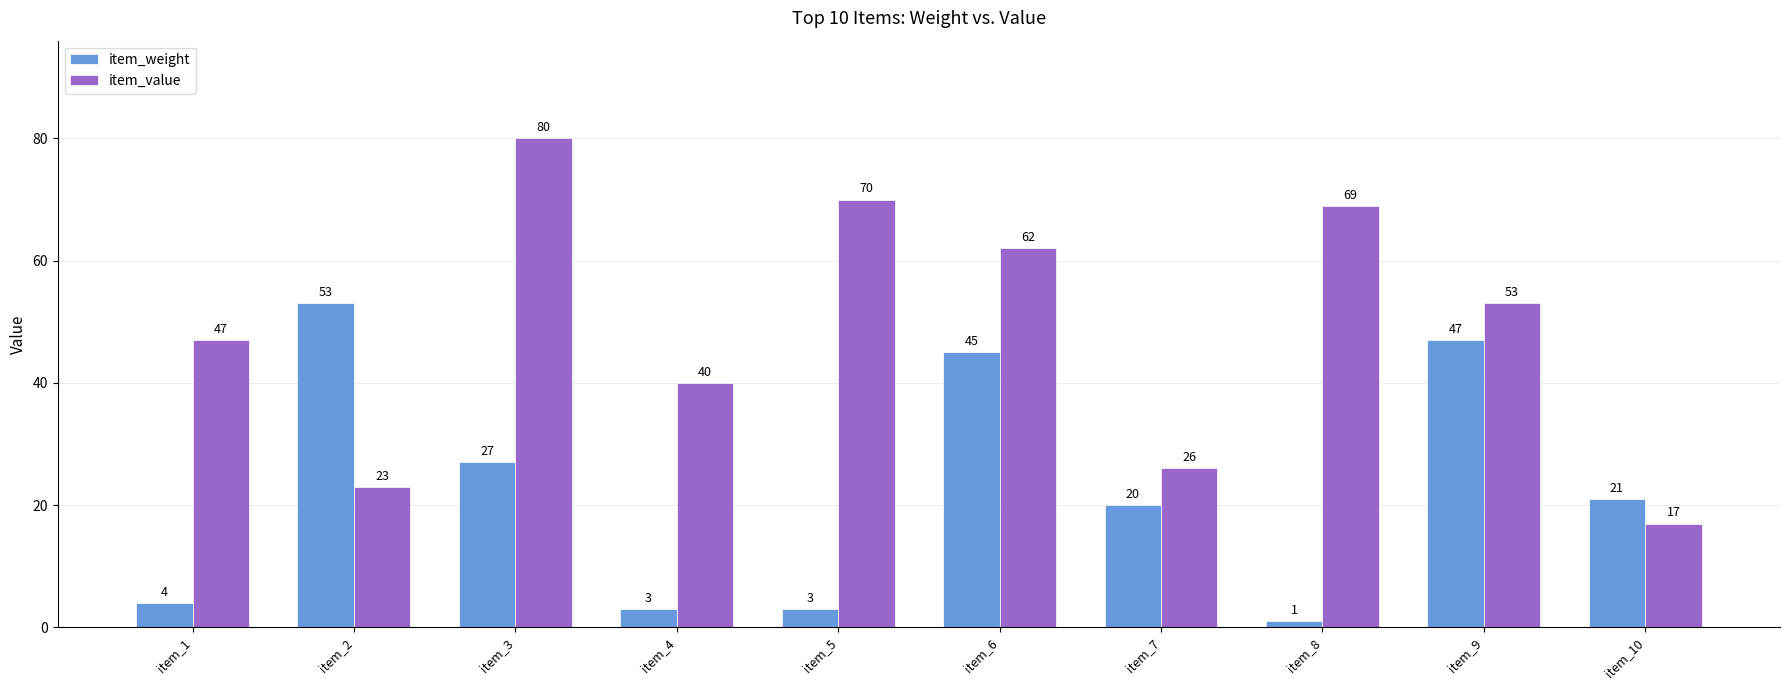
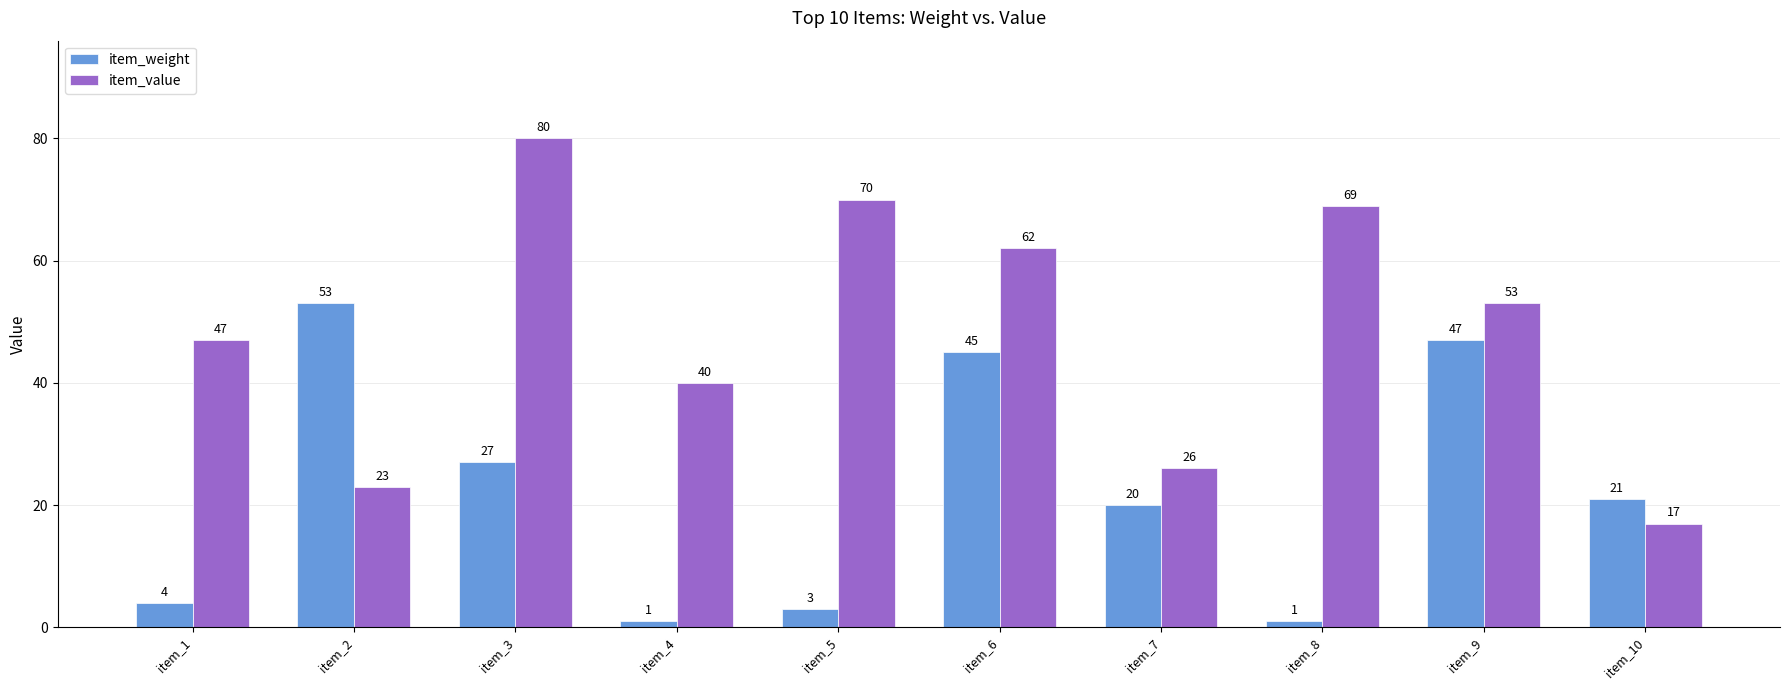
item_weight, item_4: 3 -> 1
